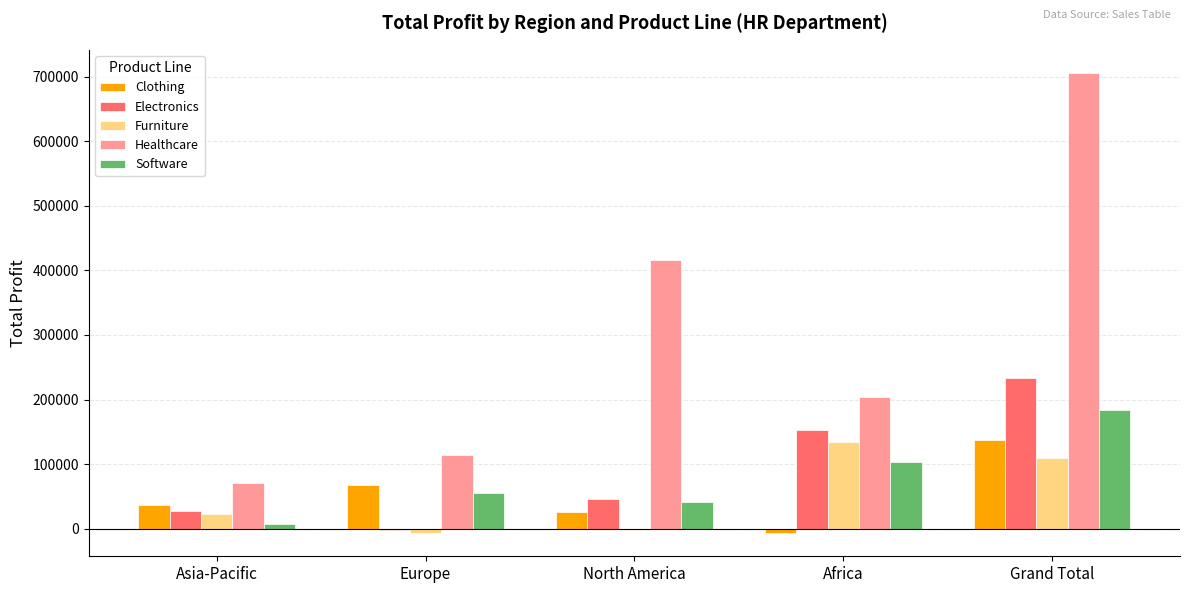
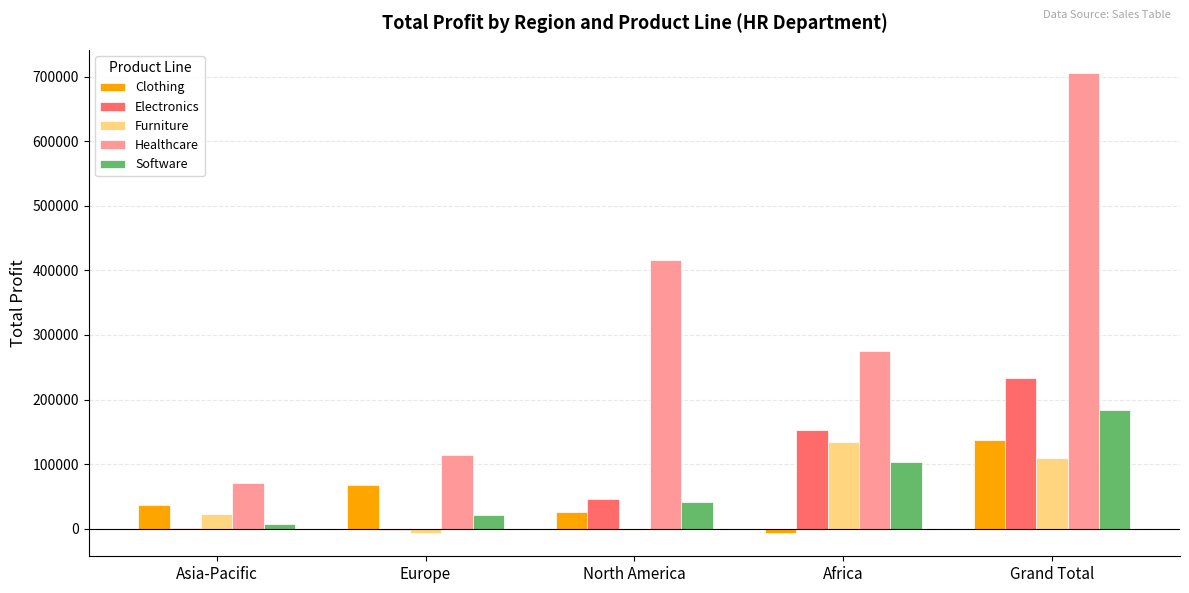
Electronics, Asia-Pacific: 30000 -> 0
Software, Europe: 60000 -> 20000
Healthcare, Africa: 200000 -> 270000
